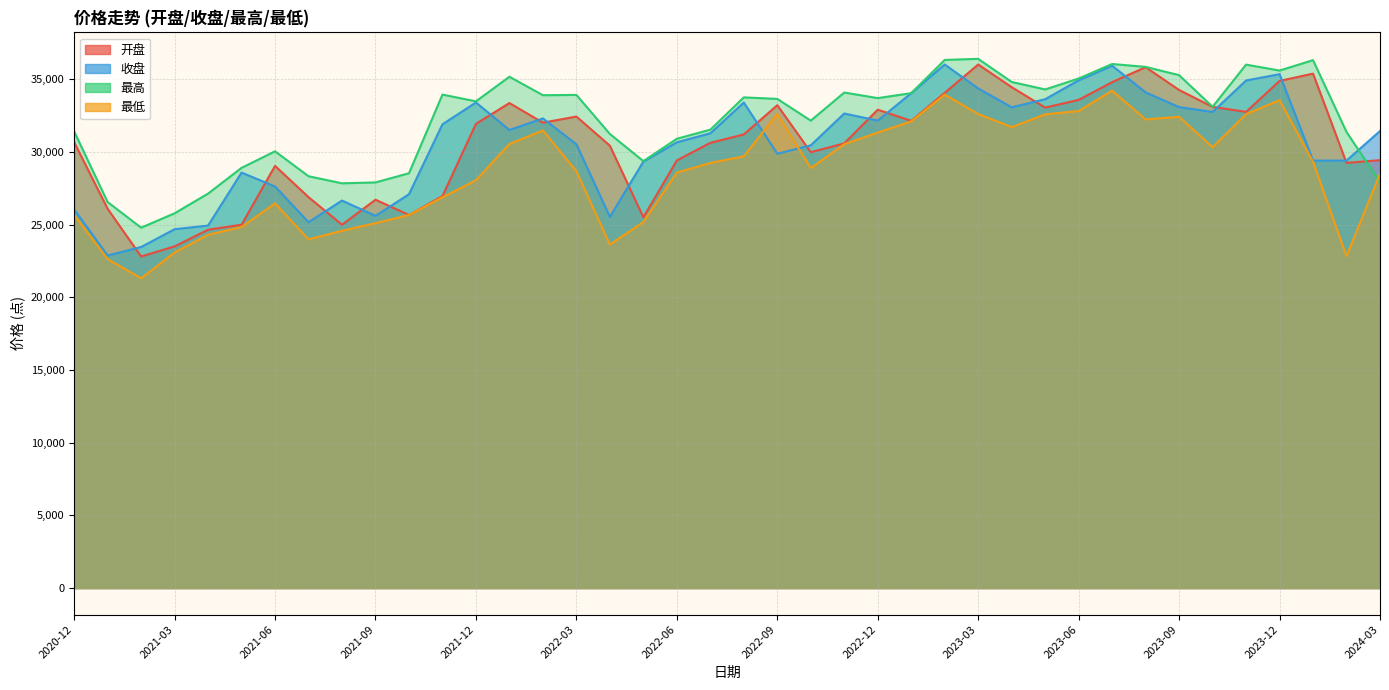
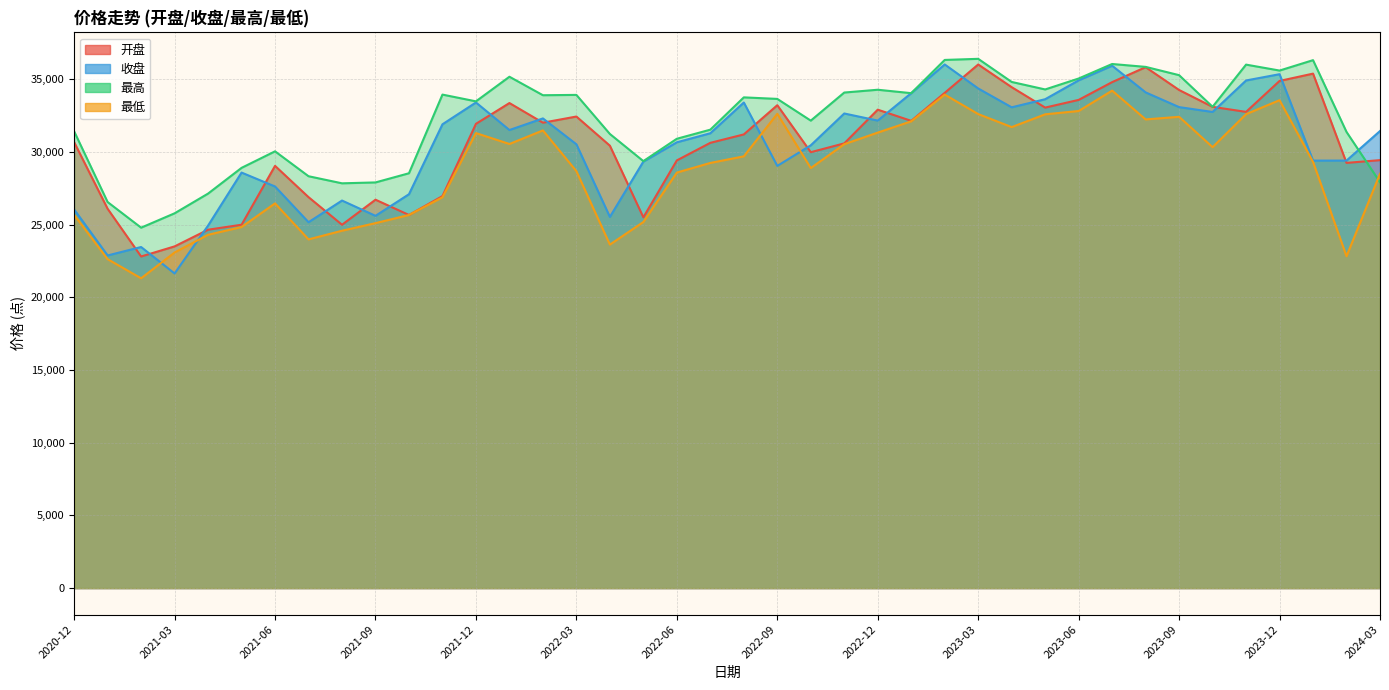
收盘, 2021-03: 24,700 -> 21,600
最低, 2021-12: 28,100 -> 31,300
收盘, 2022-09: 29,900 -> 29,000
最高, 2022-12: 33,700 -> 34,300
